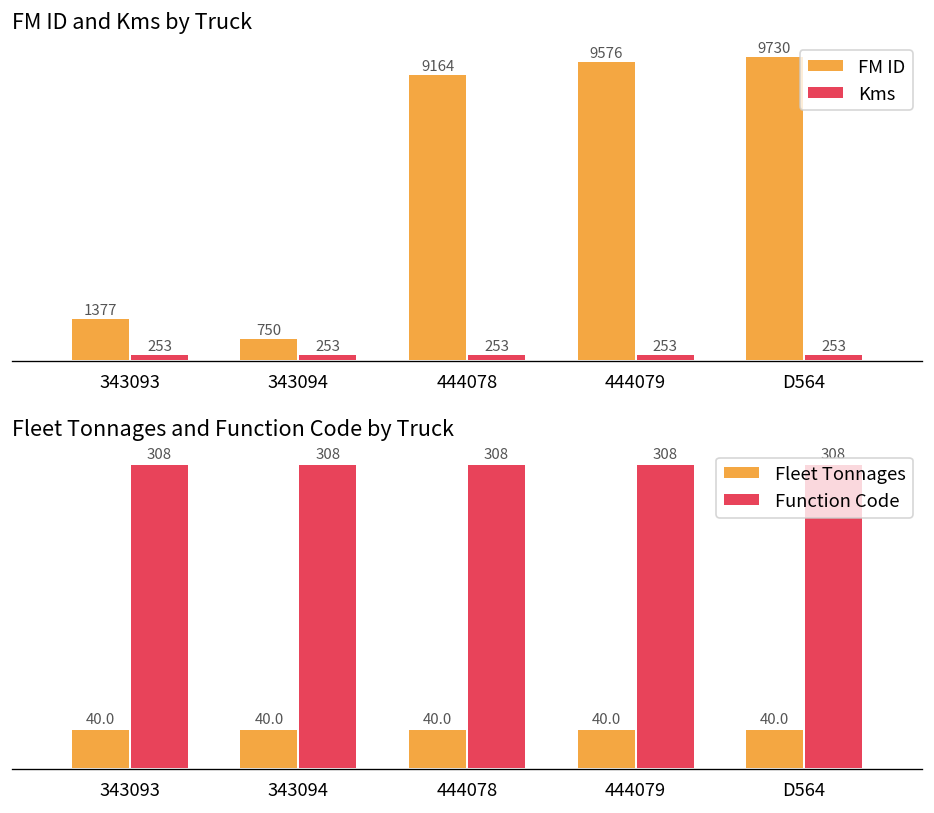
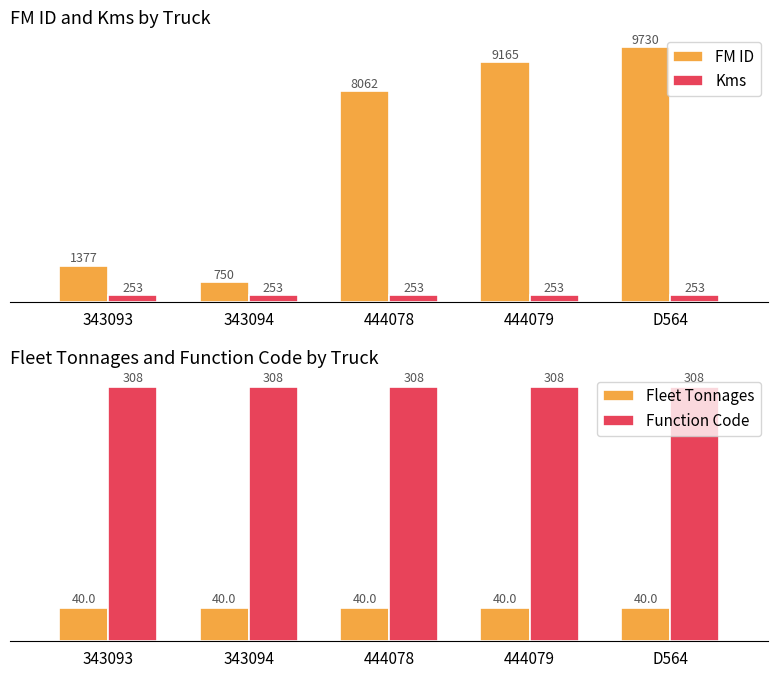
FM ID and Kms by Truck, FM ID, 444078: 9164 -> 8062
FM ID and Kms by Truck, FM ID, 444079: 9576 -> 9165
